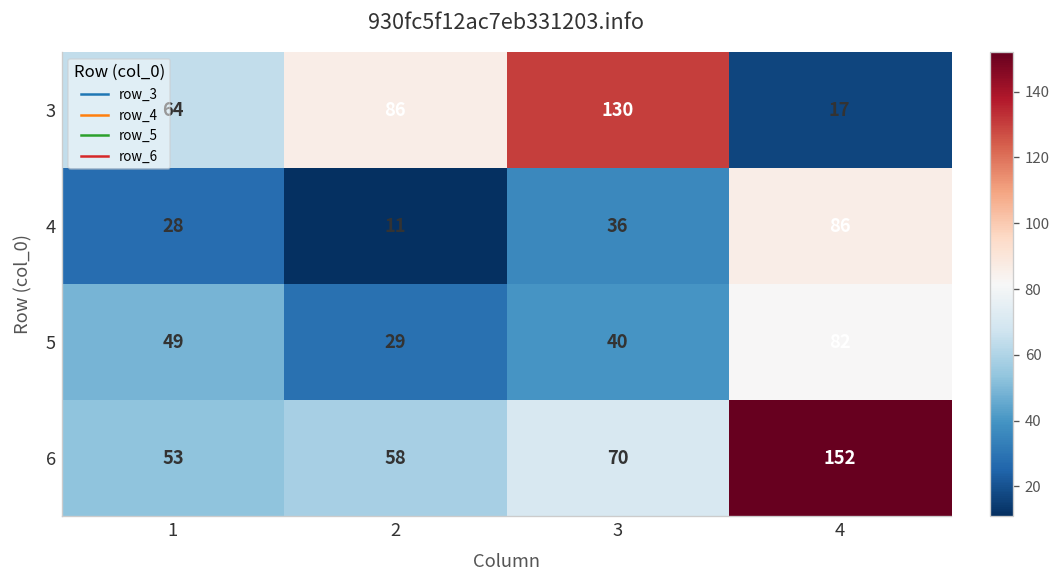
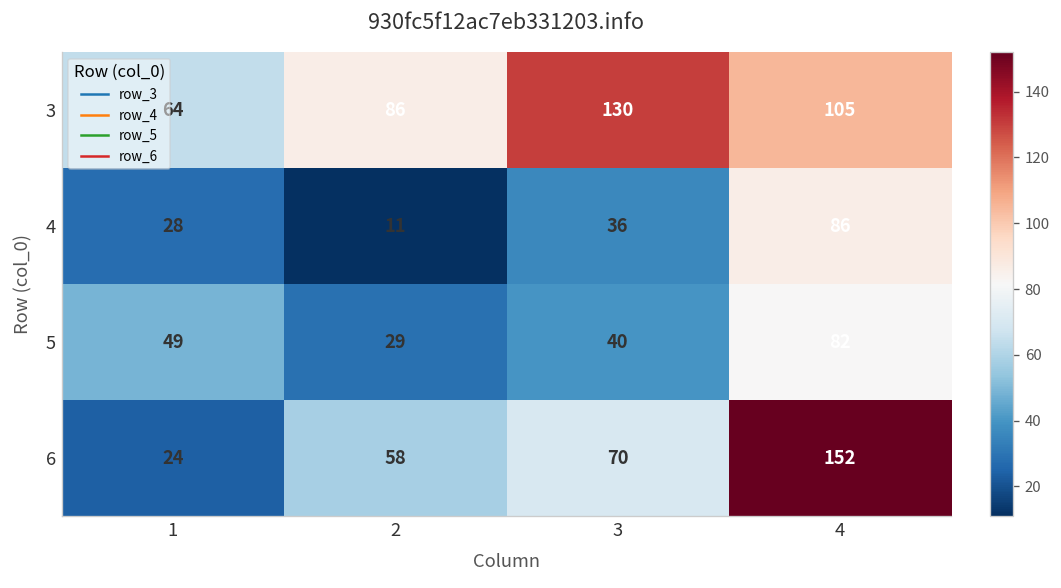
3, 4: 17 -> 105
6, 1: 53 -> 24
